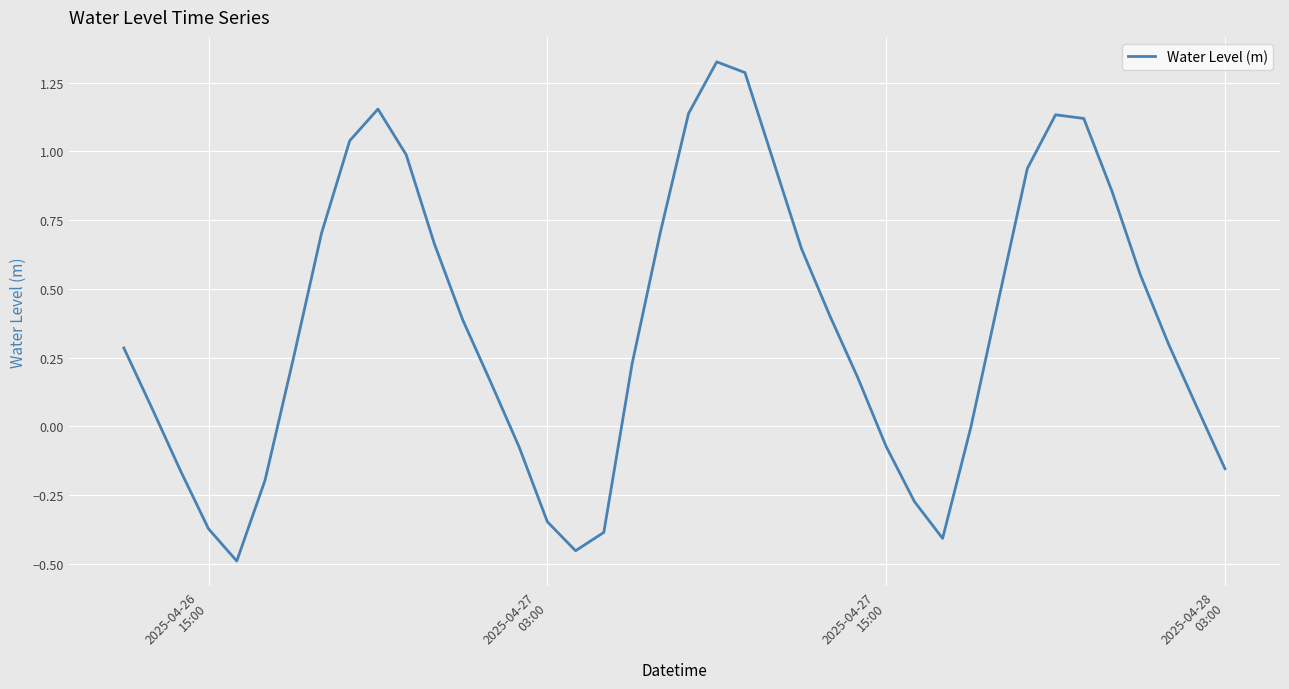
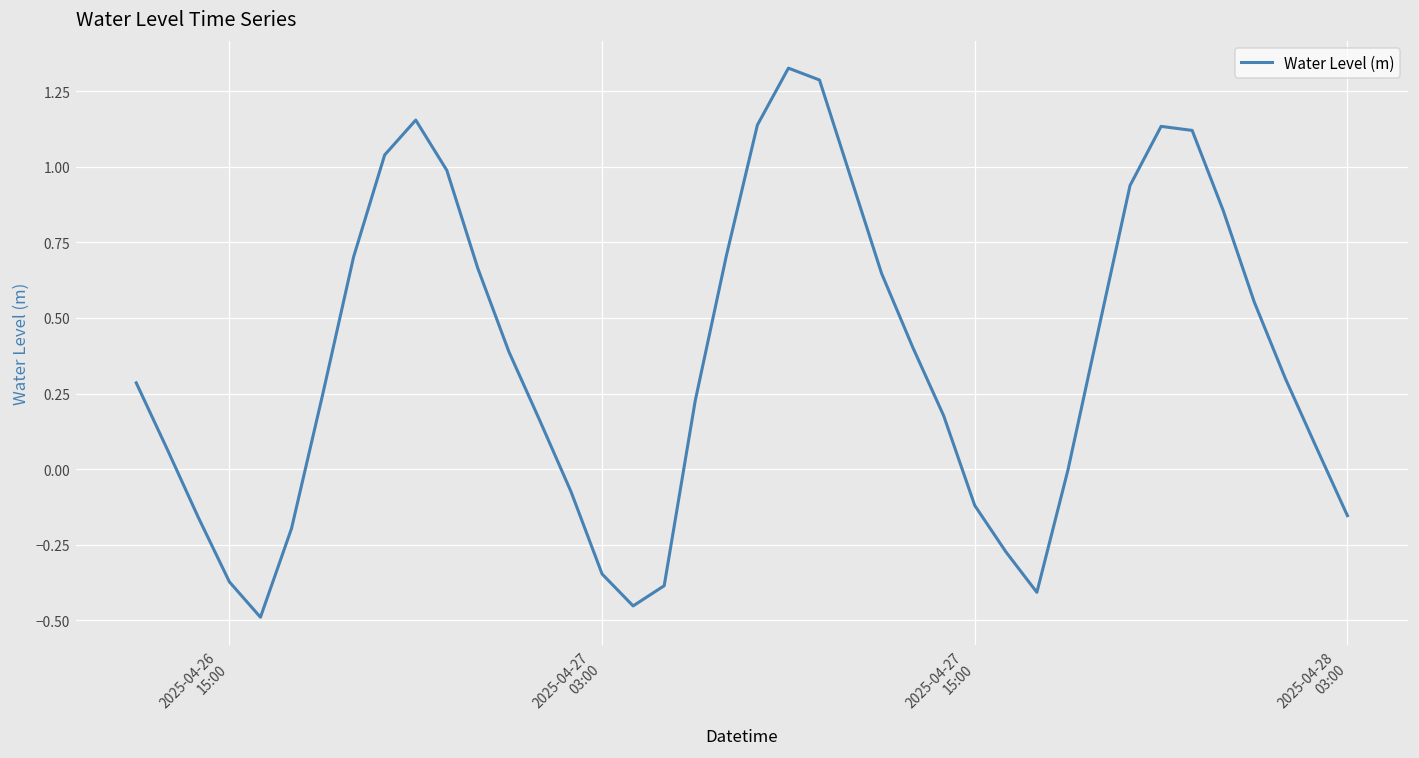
2025-04-27 15:00: -0.07 -> -0.12
